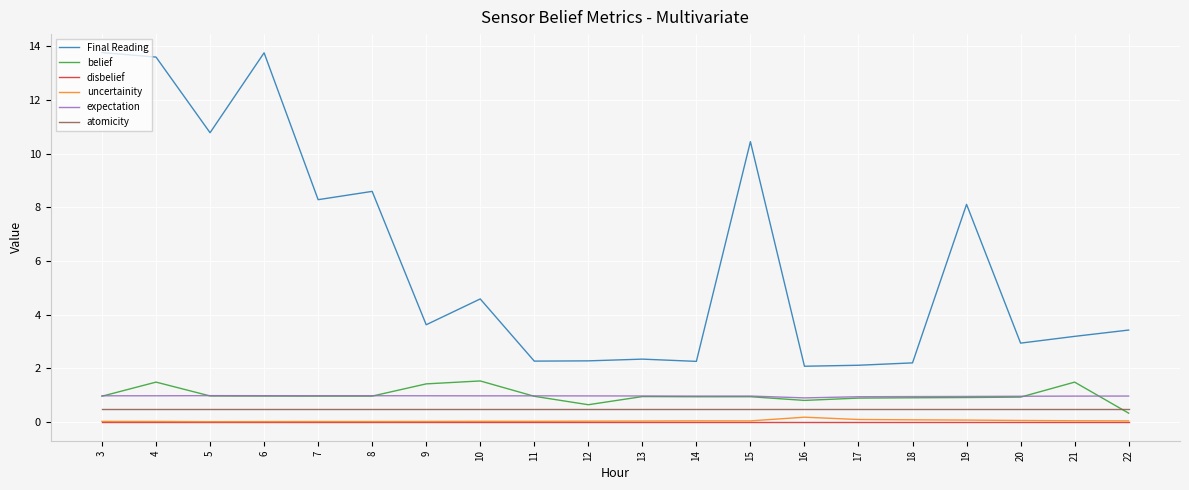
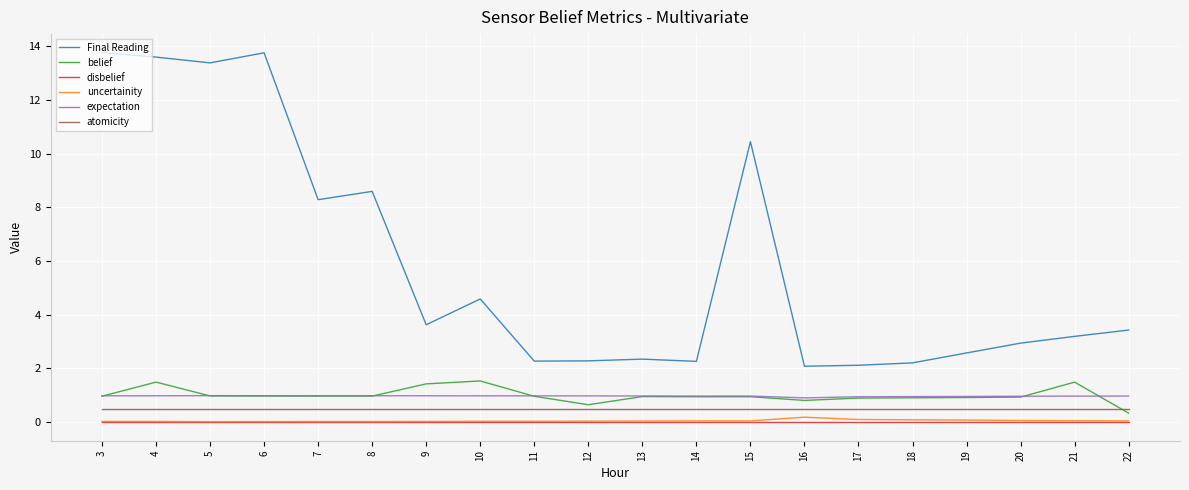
Final Reading, 5: 10.8 -> 13.4
Final Reading, 19: 8.1 -> 2.6
